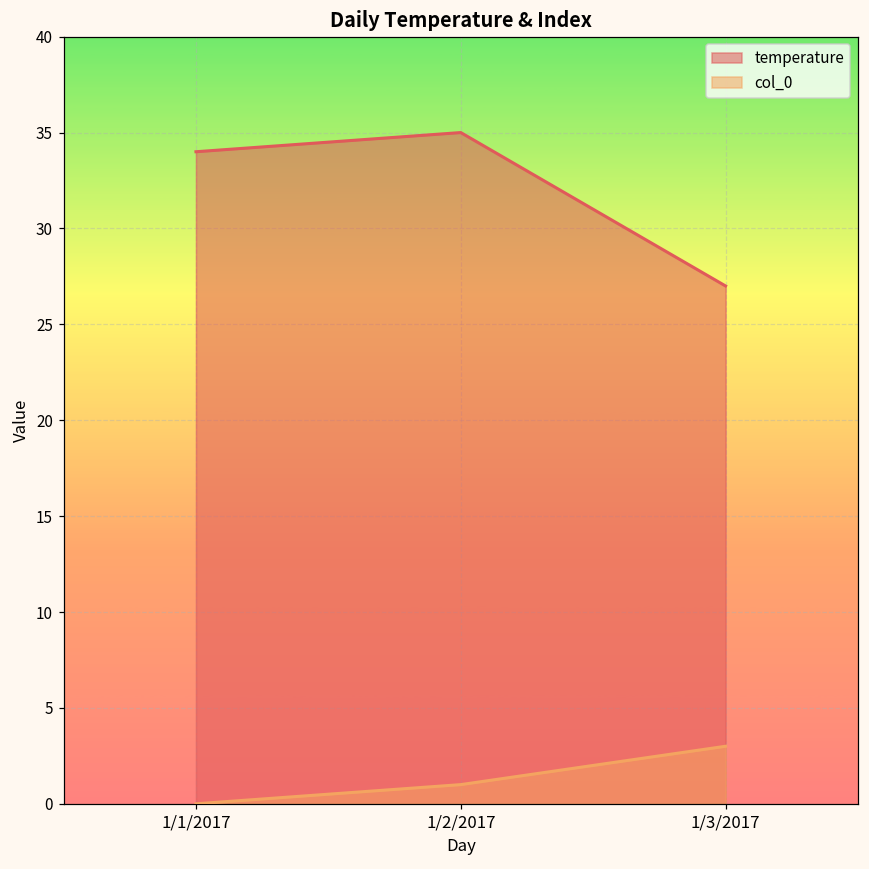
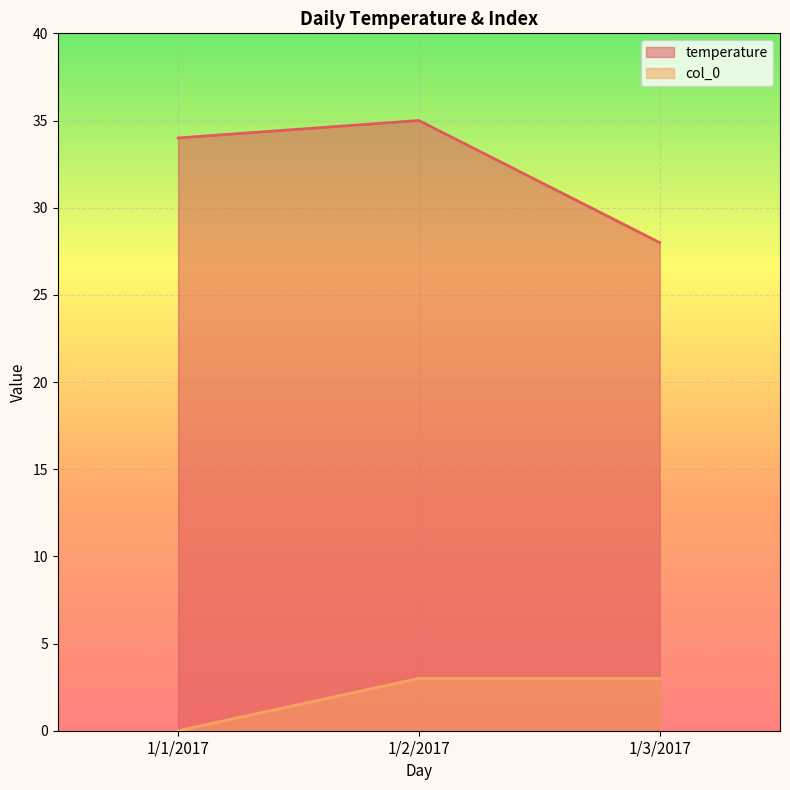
col_0, 1/2/2017: 1 -> 3
temperature, 1/3/2017: 27 -> 28
